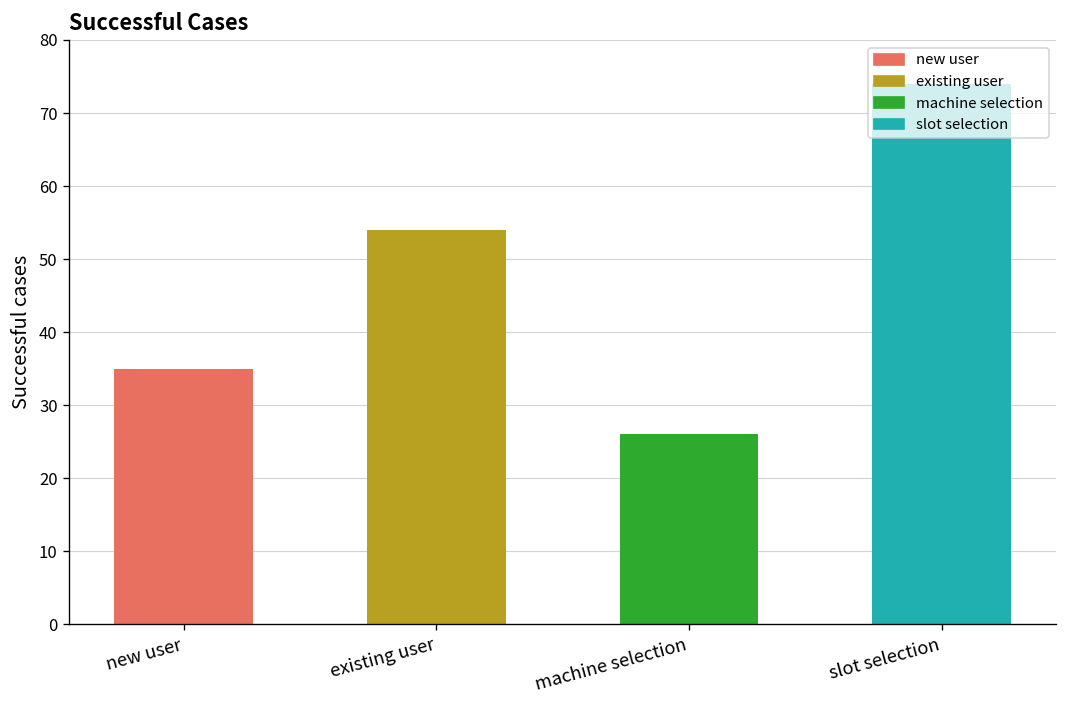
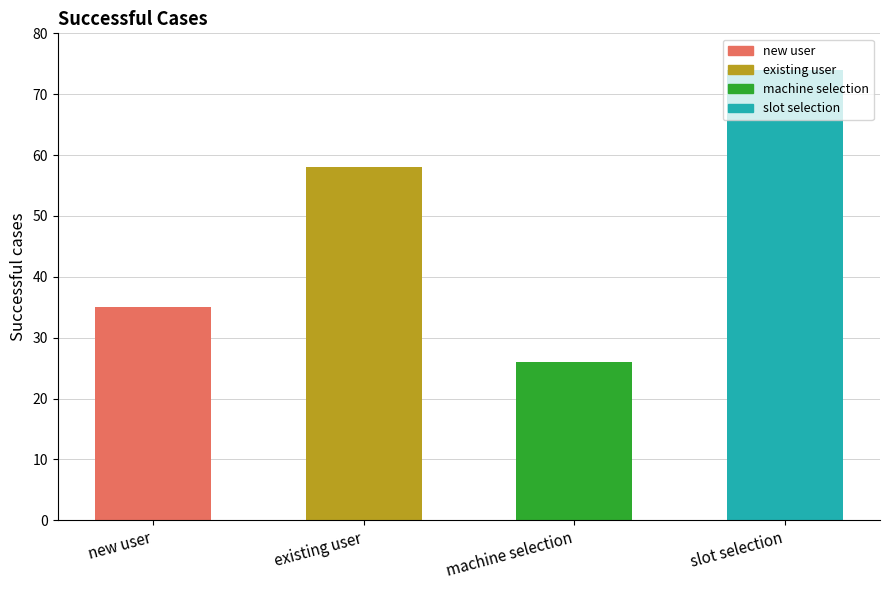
existing user: 54 -> 58
